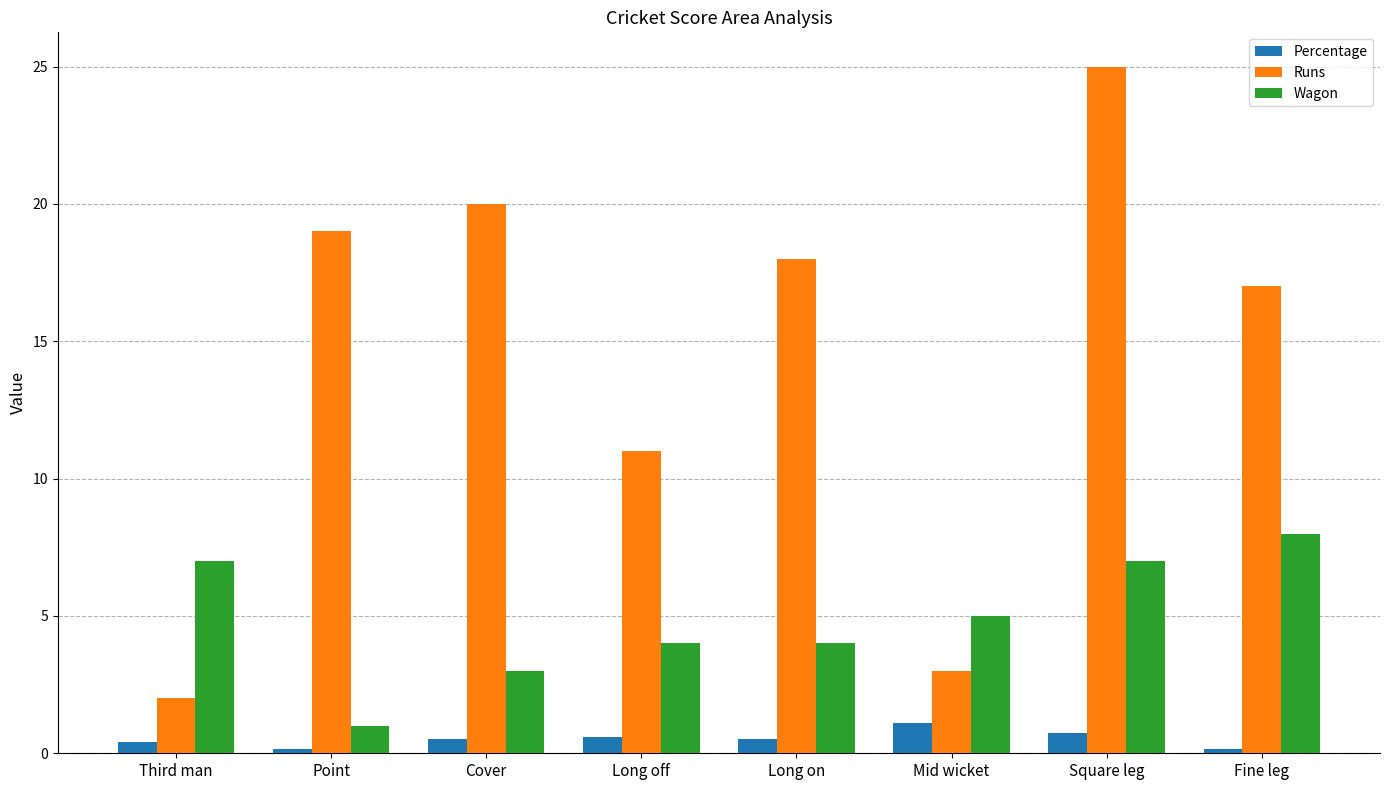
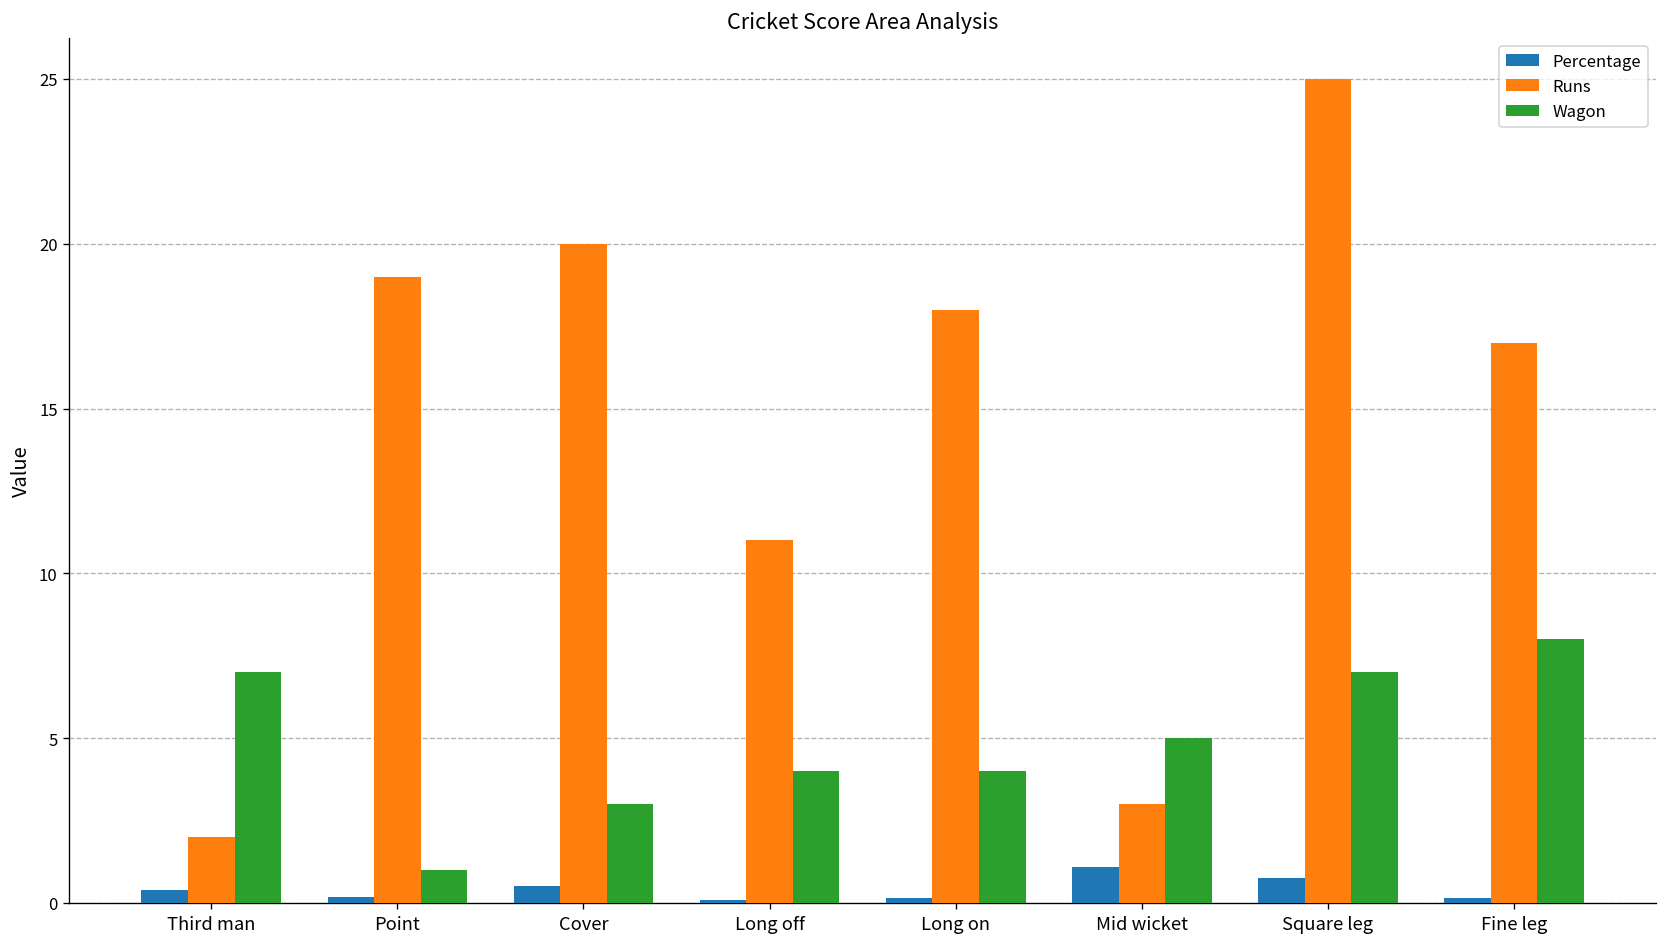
Percentage, Long off: 0.6 -> 0.1
Percentage, Long on: 0.5 -> 0.2
